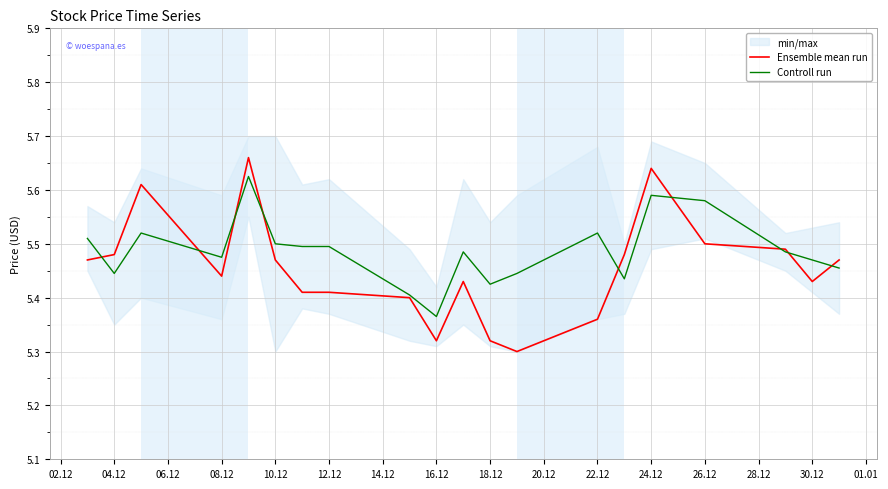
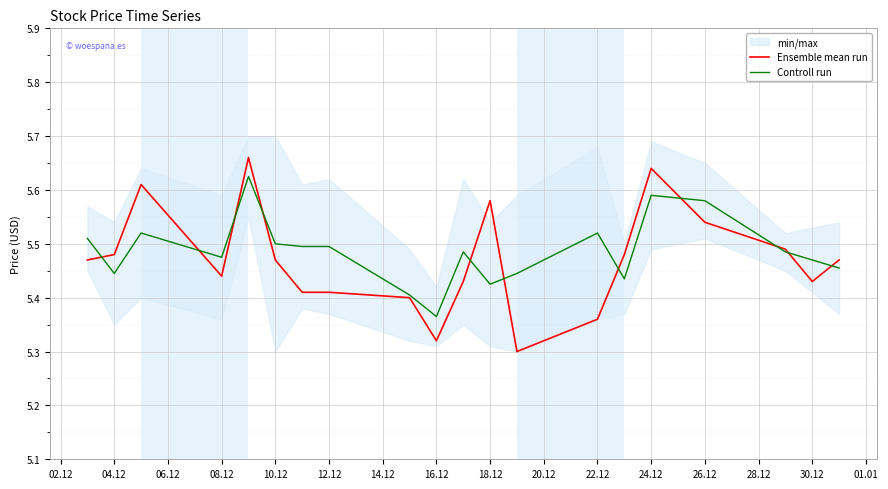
Ensemble mean run, 18.12: 5.32 -> 5.58
Ensemble mean run, 26.12: 5.50 -> 5.54
